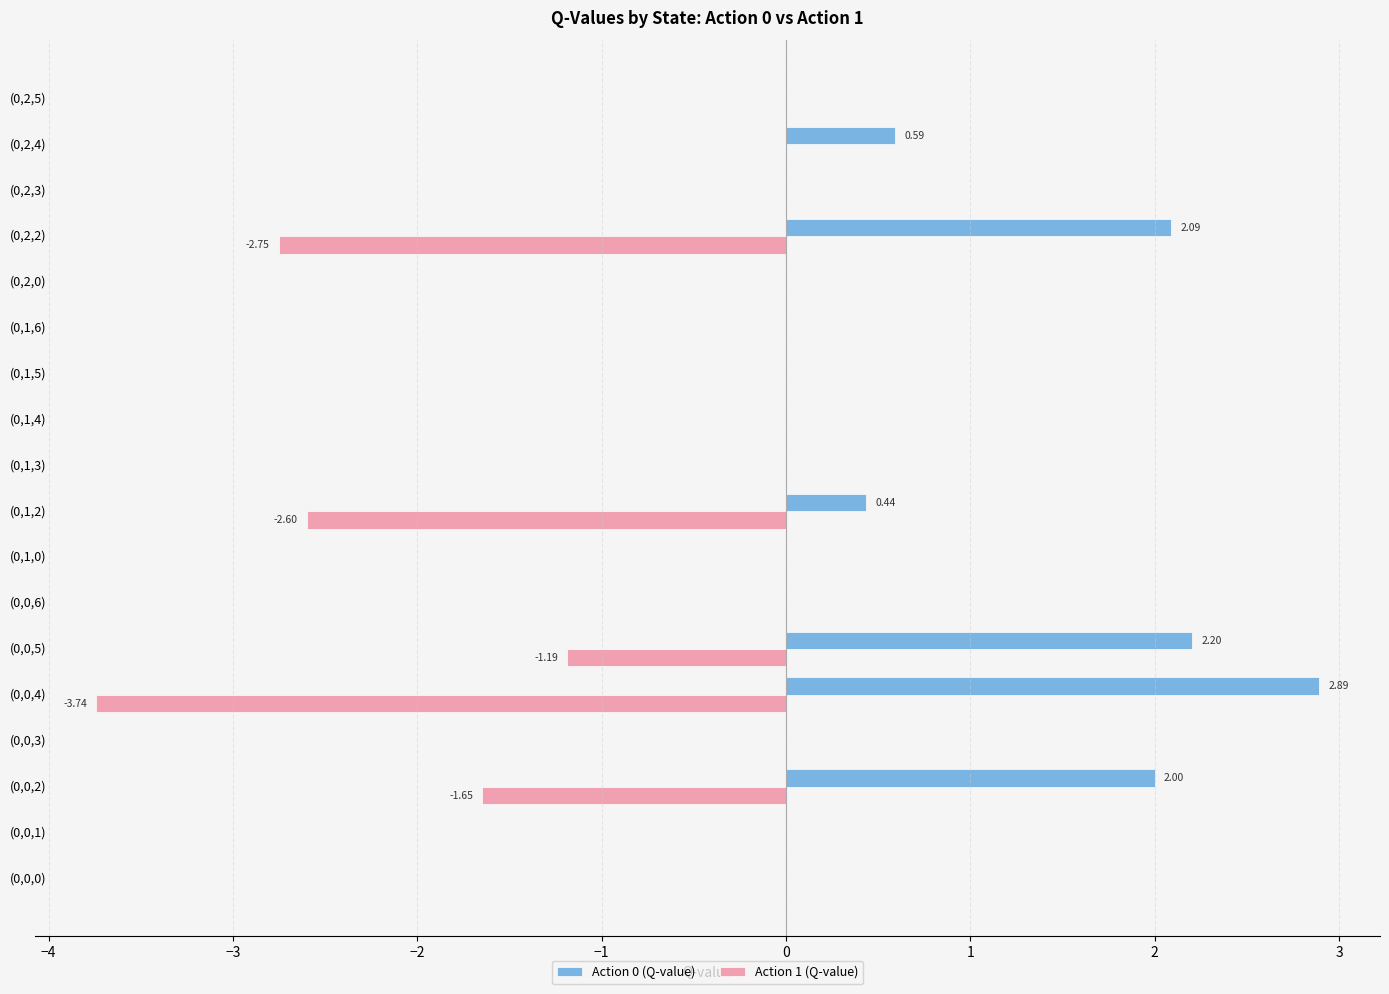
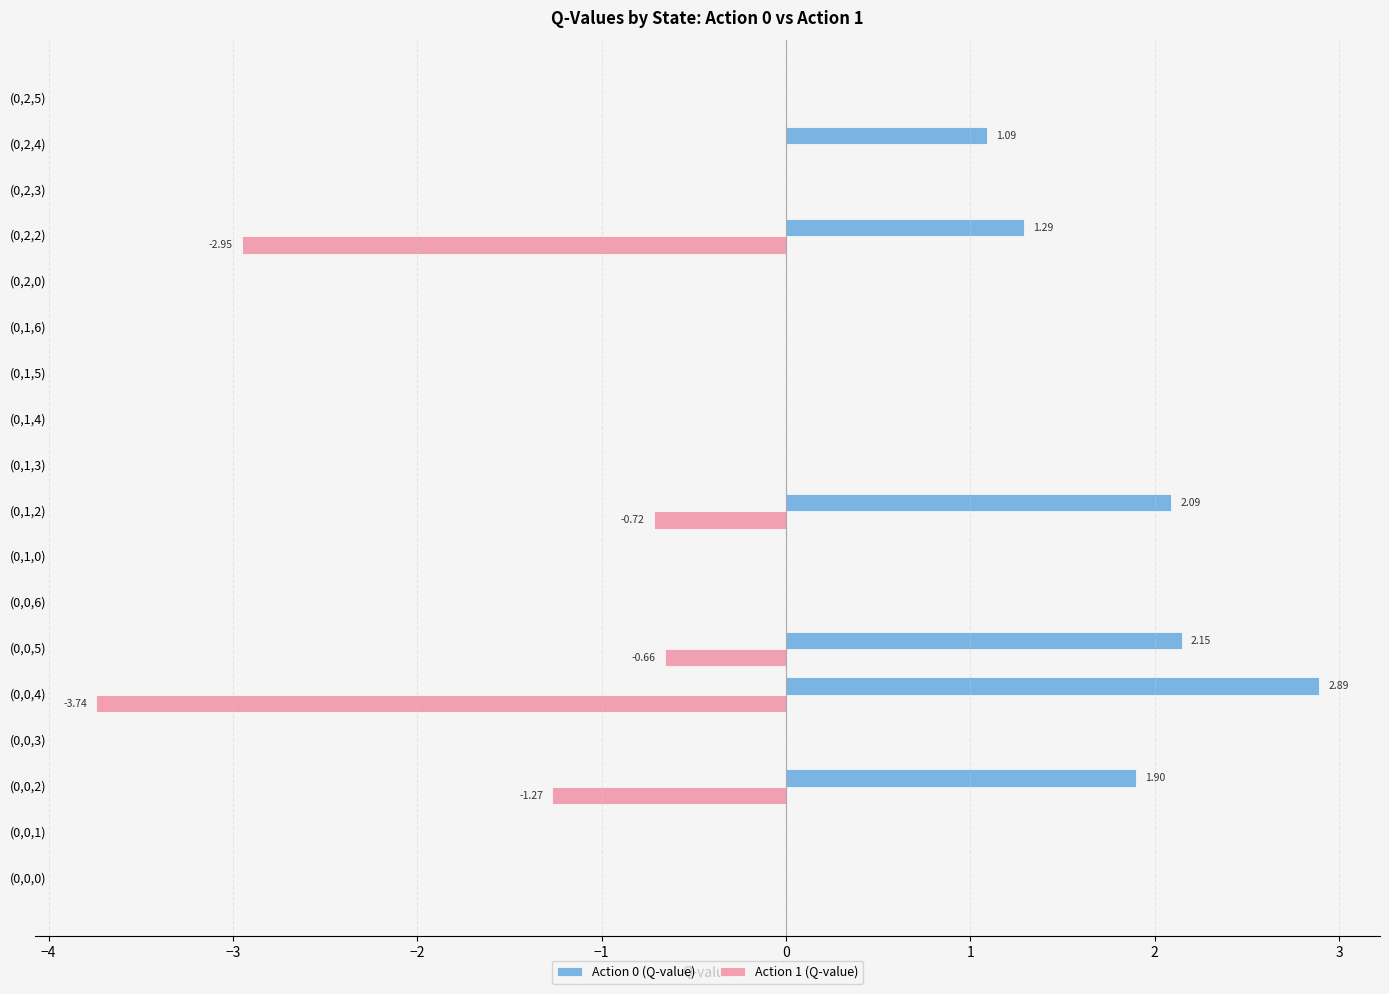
Action 0 (Q-value), (0,2,4): 0.59 -> 1.09
Action 0 (Q-value), (0,2,2): 2.09 -> 1.29
Action 1 (Q-value), (0,2,2): -2.75 -> -2.95
Action 0 (Q-value), (0,1,2): 0.44 -> 2.09
Action 1 (Q-value), (0,1,2): -2.60 -> -0.72
Action 0 (Q-value), (0,0,5): 2.20 -> 2.15
Action 1 (Q-value), (0,0,5): -1.19 -> -0.66
Action 0 (Q-value), (0,0,2): 2.00 -> 1.90
Action 1 (Q-value), (0,0,2): -1.65 -> -1.27
